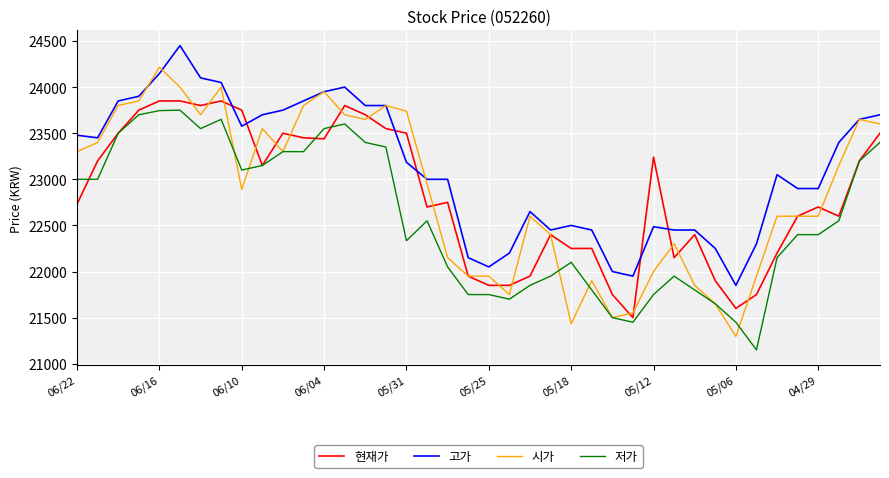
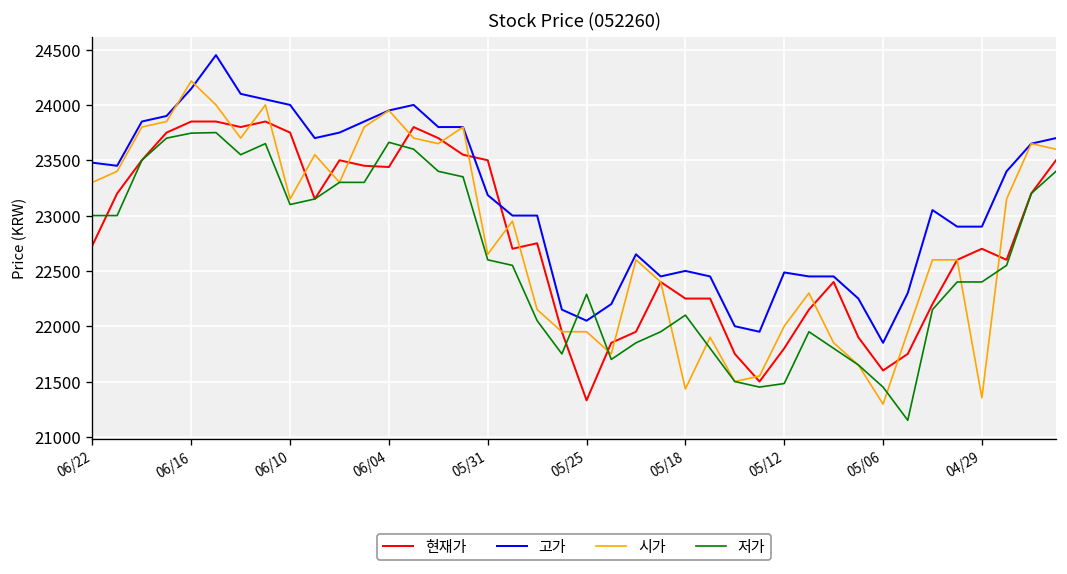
고가, 06/10: 23600 -> 24000
시가, 06/10: 22900 -> 23200
저가, 06/04: 23600 -> 23700
시가, 05/31: 23700 -> 22700
저가, 05/31: 22300 -> 22600
현재가, 05/25: 21900 -> 21300
저가, 05/25: 21800 -> 22300
현재가, 05/12: 23200 -> 21800
저가, 05/12: 21800 -> 21500
시가, 04/29: 22600 -> 21400
